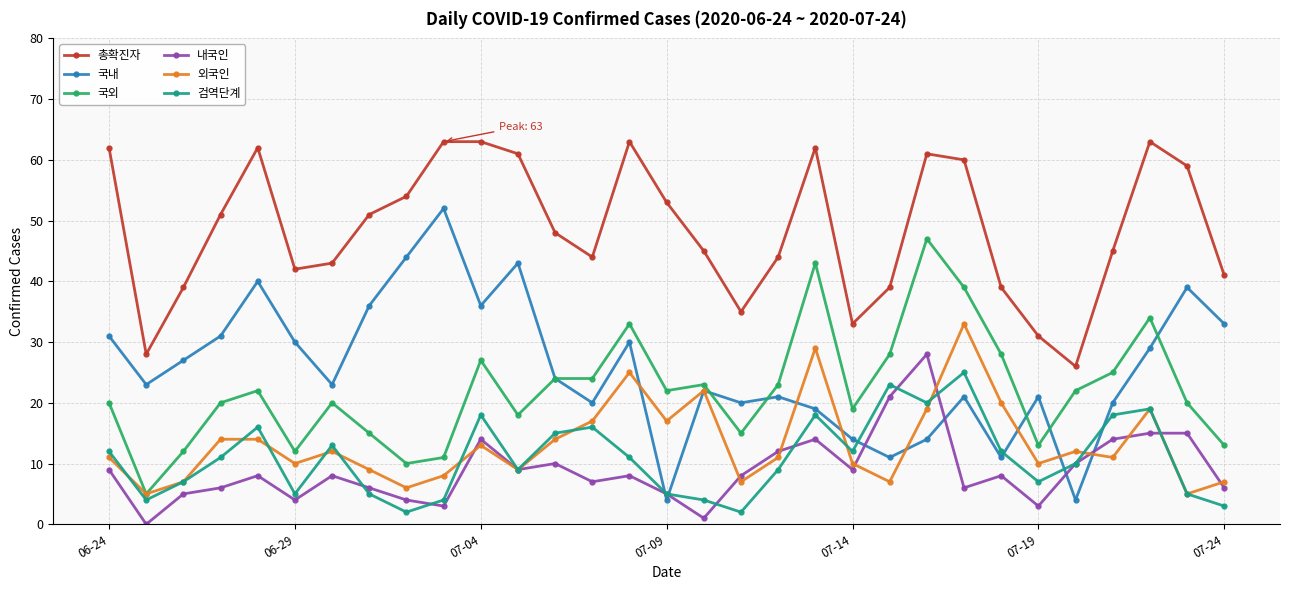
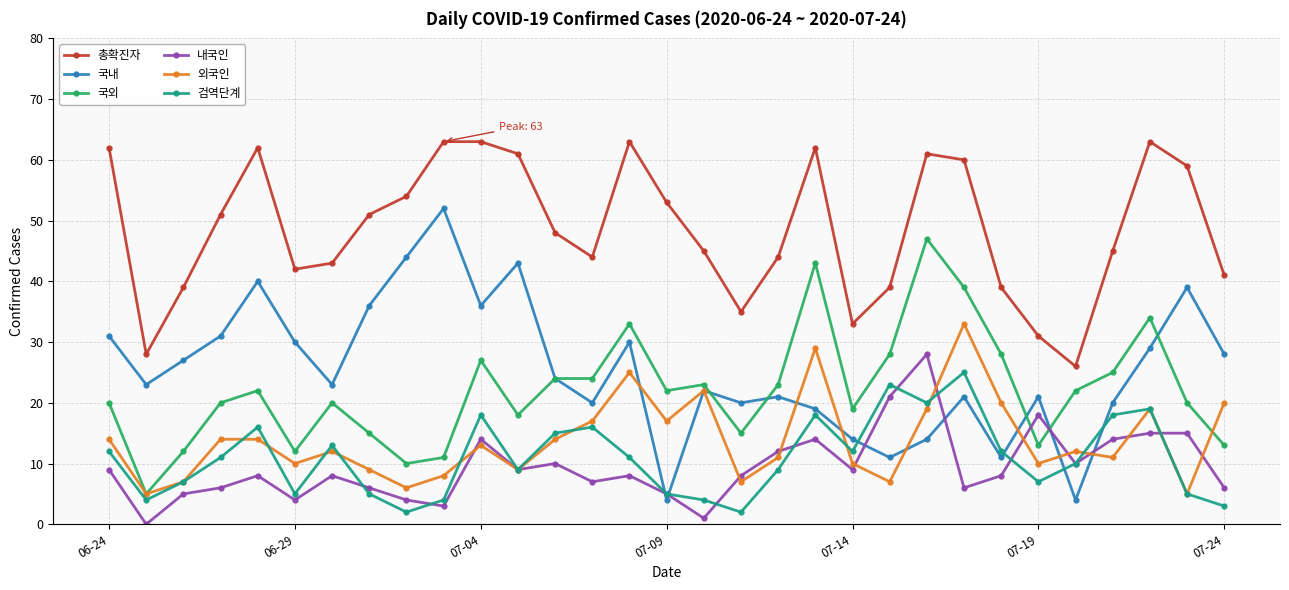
외국인, 06-24: 11 -> 14
내국인, 07-19: 3 -> 18
국내, 07-24: 33 -> 28
외국인, 07-24: 7 -> 20
